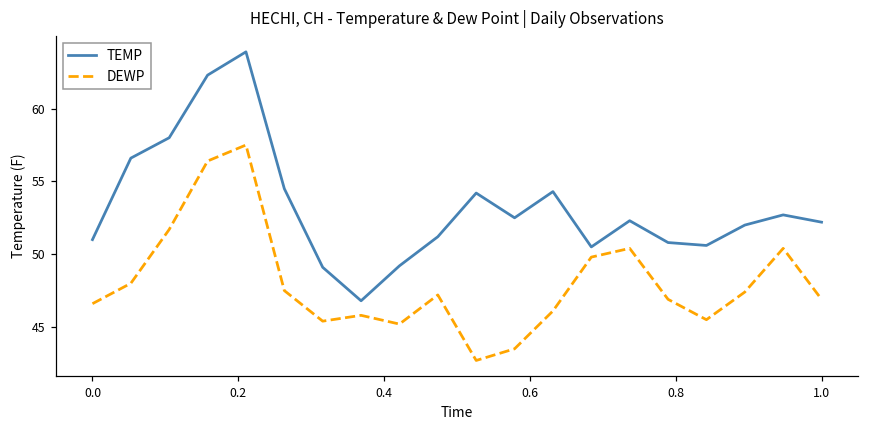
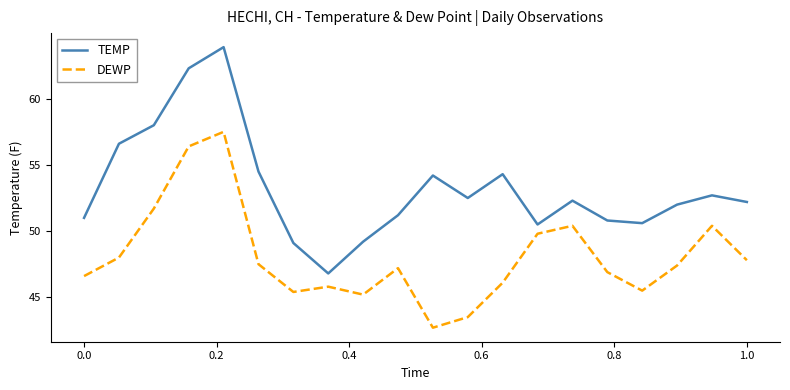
DEWP, 1.0: 46.9 -> 47.8
